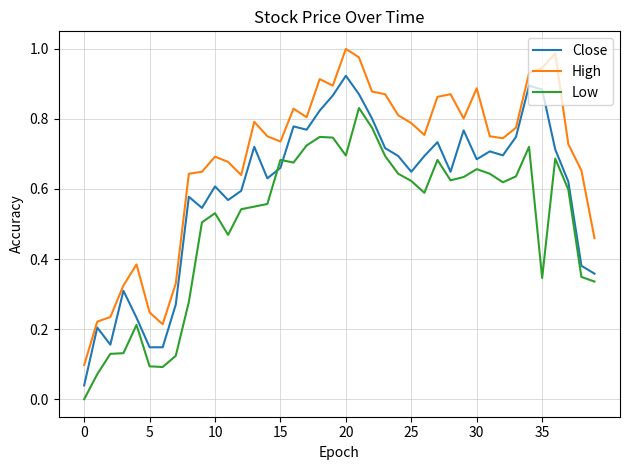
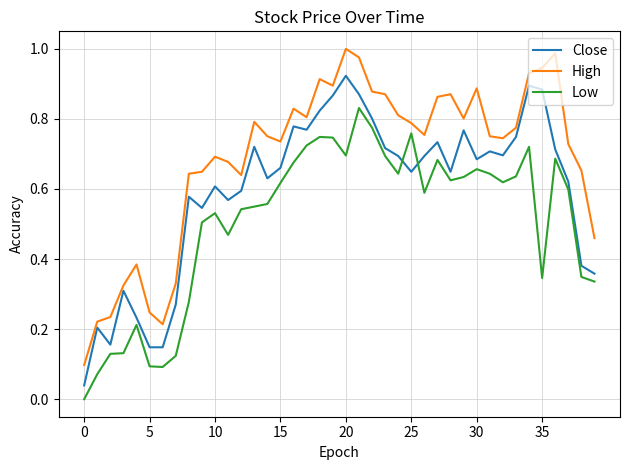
Low, 15: 0.68 -> 0.62
Low, 25: 0.62 -> 0.76
